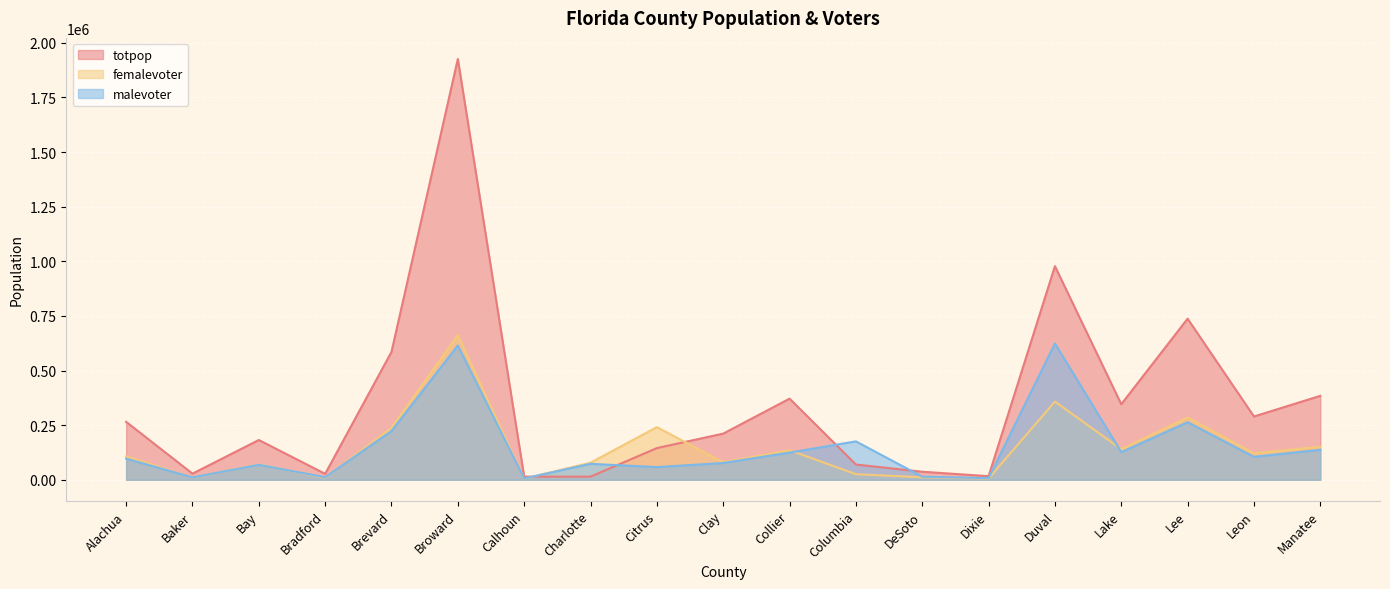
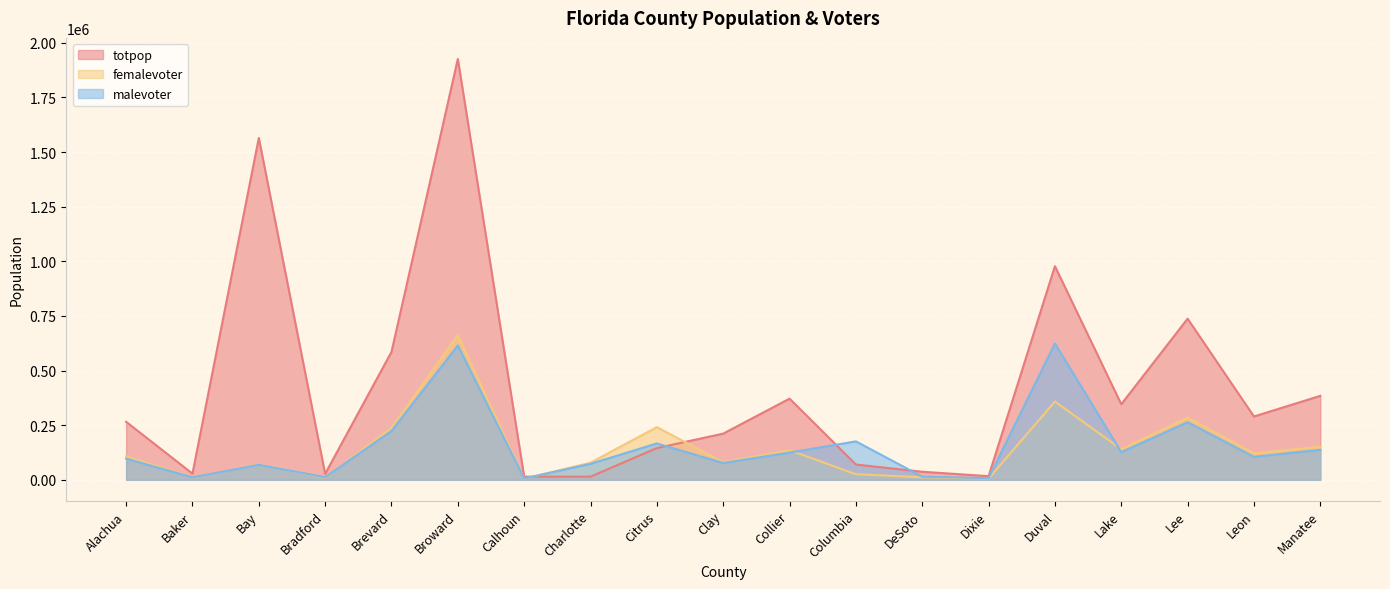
totpop, Bay: 180000 -> 1560000
malevoter, Citrus: 60000 -> 170000
